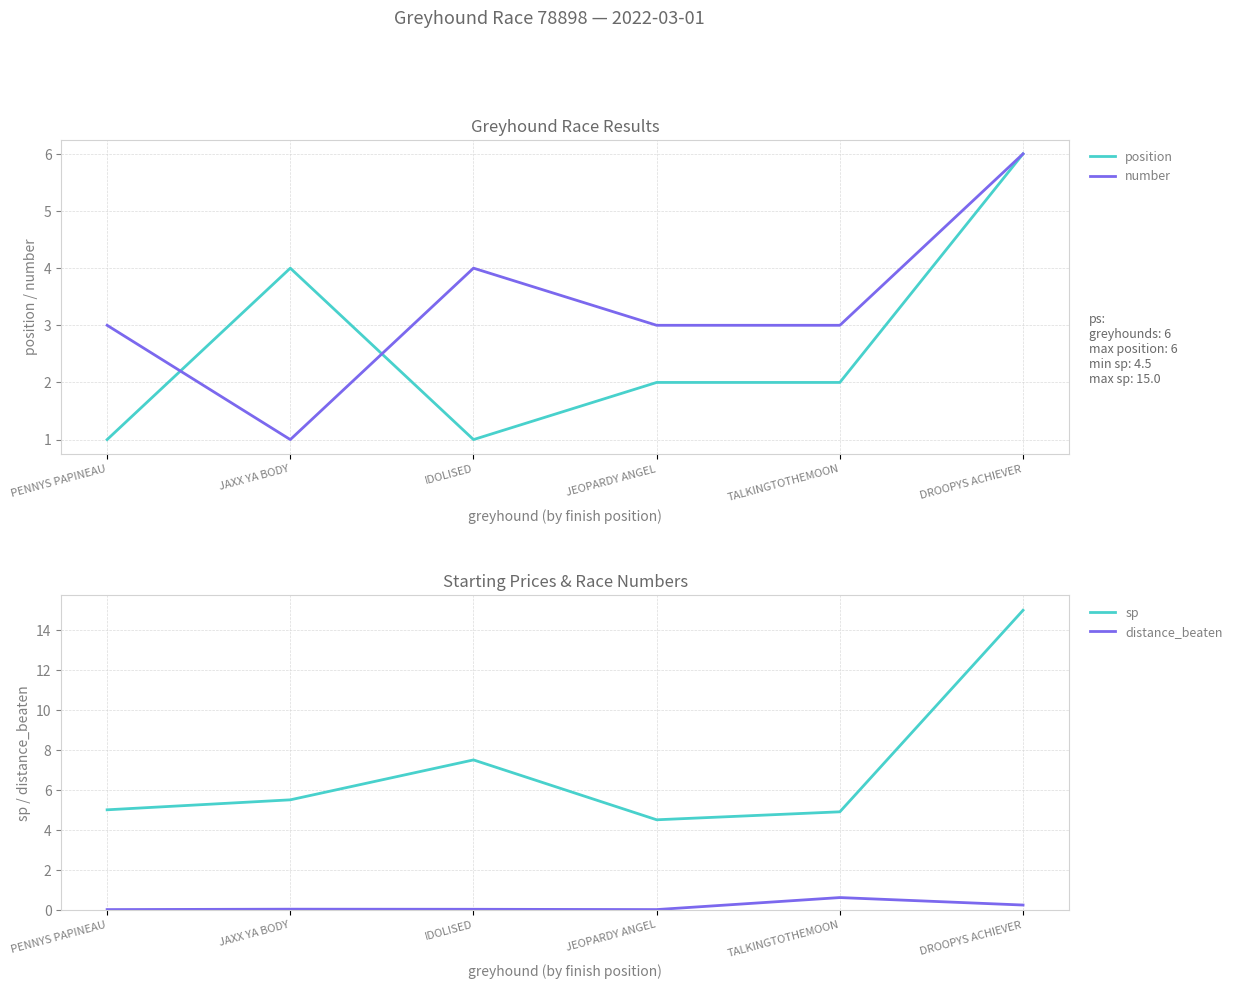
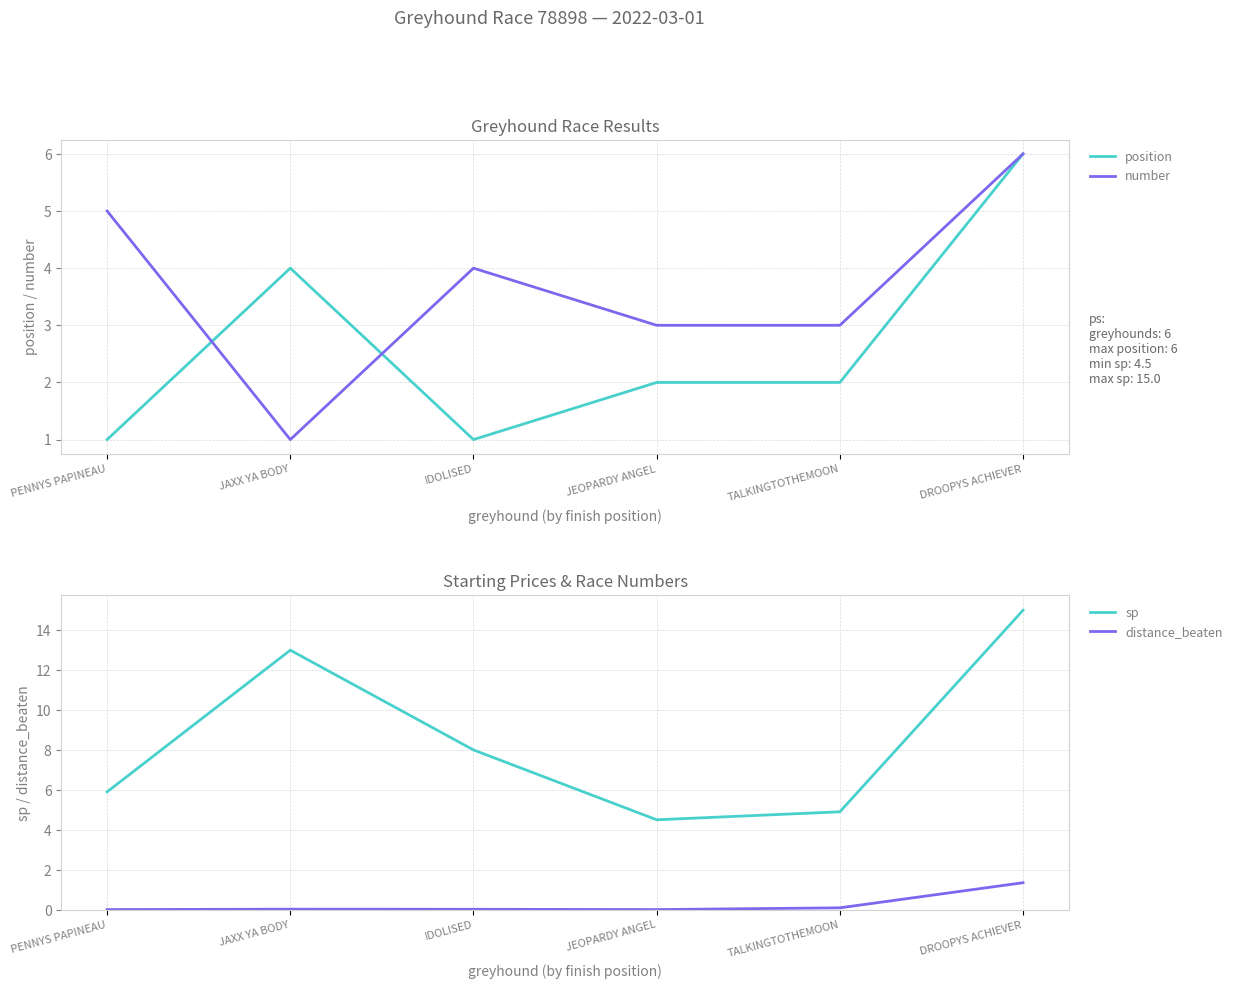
Greyhound Race Results, number, PENNYS PAPINEAU: 3 -> 5
Starting Prices & Race Numbers, sp, PENNYS PAPINEAU: 5.0 -> 5.9
Starting Prices & Race Numbers, sp, JAXX YA BODY: 5.5 -> 13.0
Starting Prices & Race Numbers, sp, IDOLISED: 7.5 -> 8.0
Starting Prices & Race Numbers, distance_beaten, TALKINGTOTHEMOON: 0.6 -> 0.1
Starting Prices & Race Numbers, distance_beaten, DROOPYS ACHIEVER: 0.2 -> 1.3
